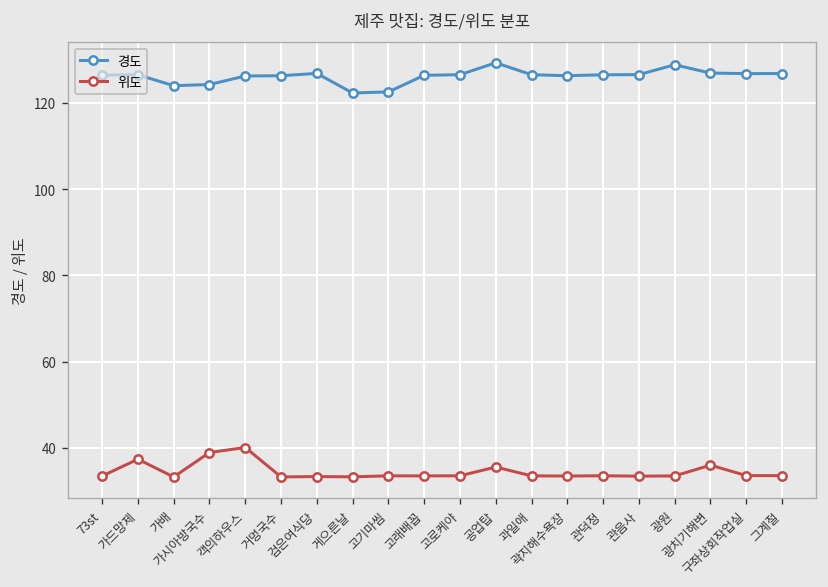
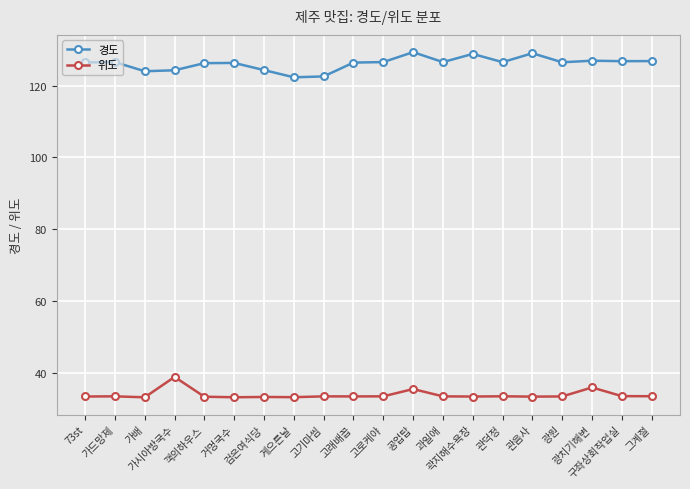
위도, 가드망제: 37 -> 34
위도, 객의하우스: 40 -> 33
경도, 검은여식당: 127 -> 124
경도, 곽지해수욕장: 126 -> 129
경도, 관음사: 127 -> 129
경도, 광원: 129 -> 126
